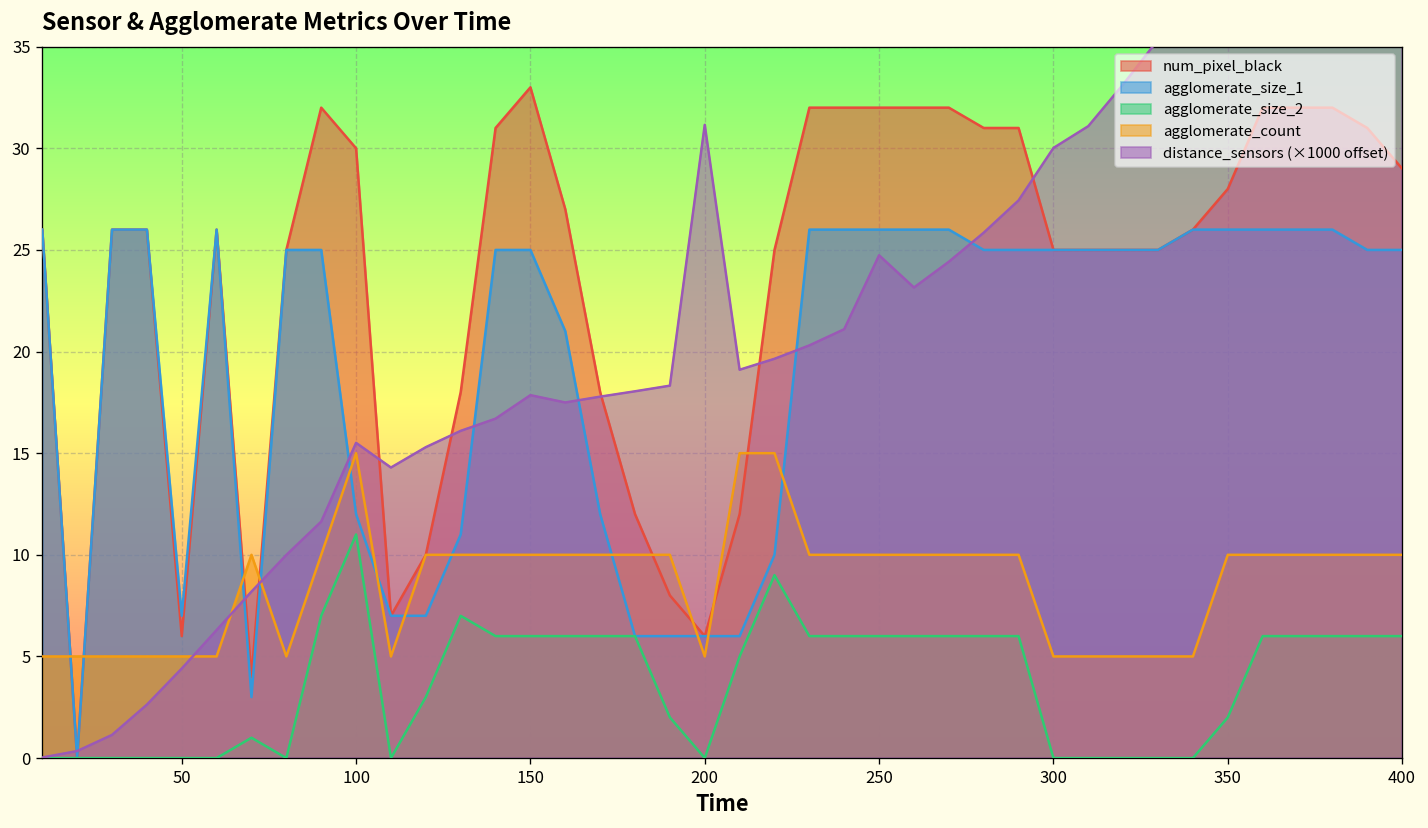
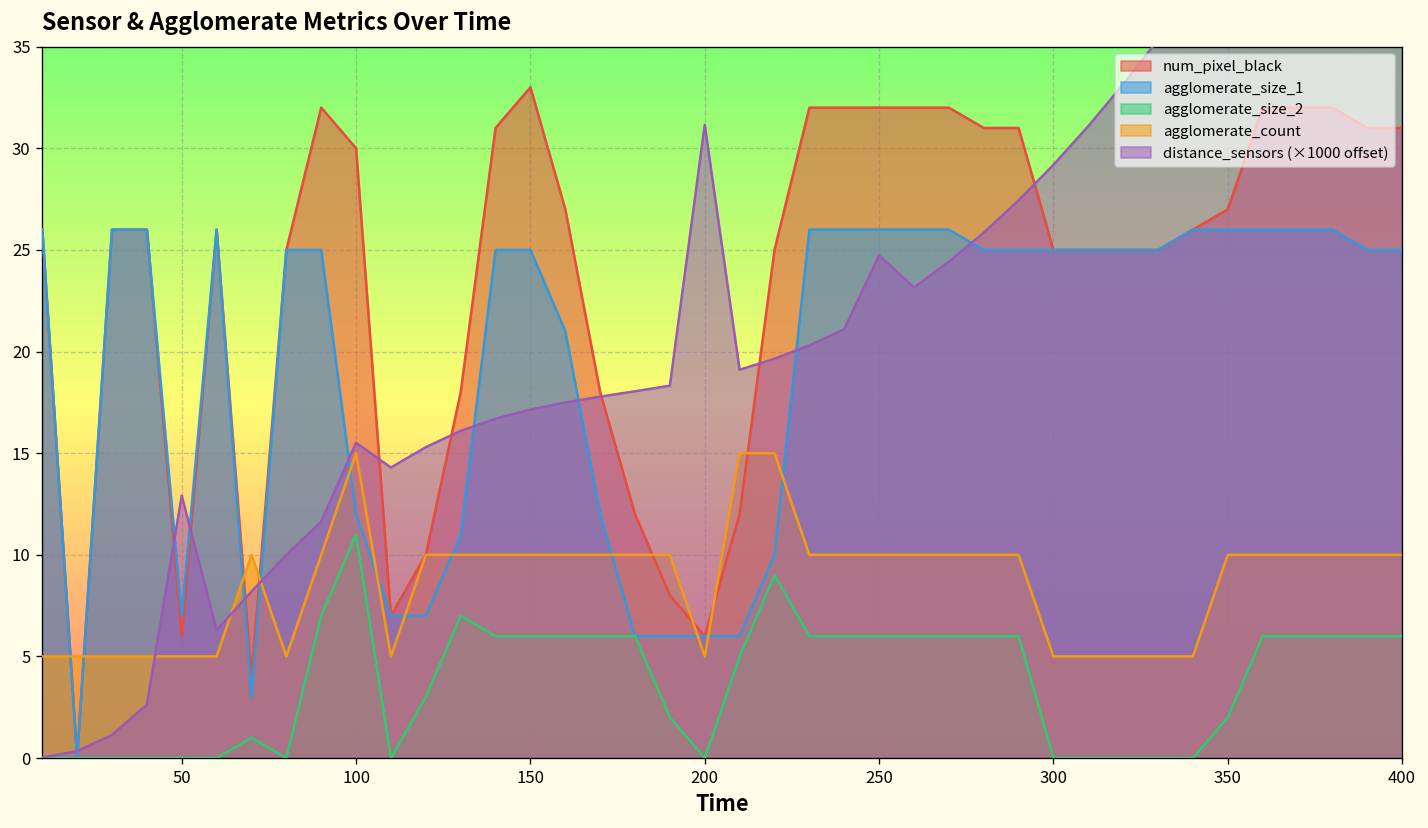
distance_sensors (×1000 offset), 50: 4.4 -> 12.9
distance_sensors (×1000 offset), 150: 17.9 -> 17.1
distance_sensors (×1000 offset), 300: 30.0 -> 29.2
num_pixel_black, 350: 28 -> 27
num_pixel_black, 400: 29 -> 31
